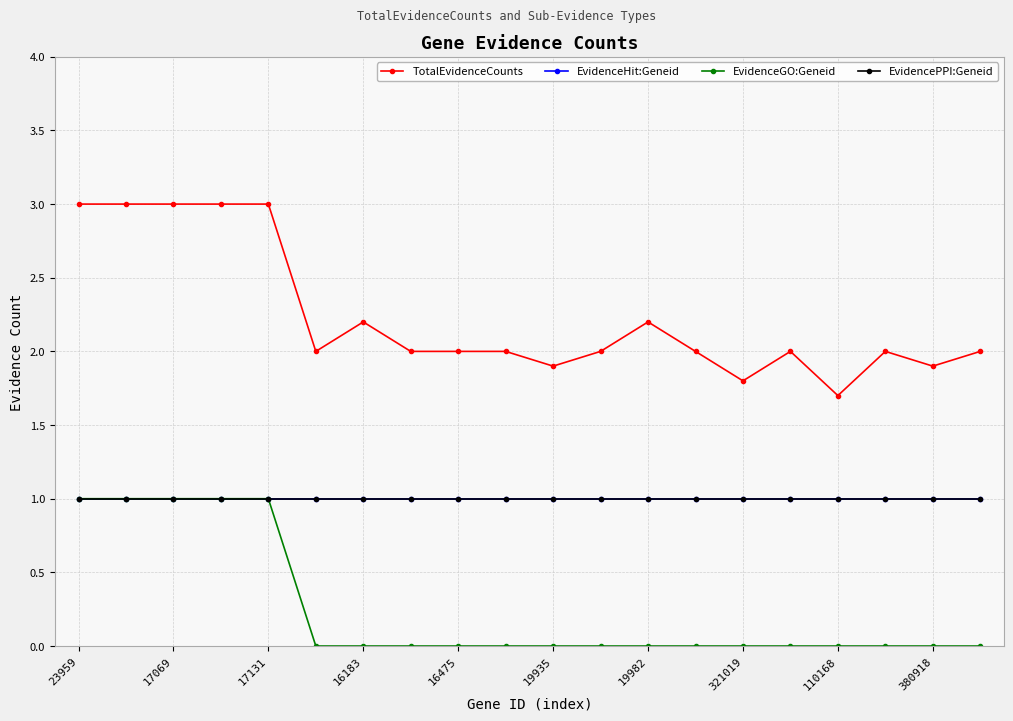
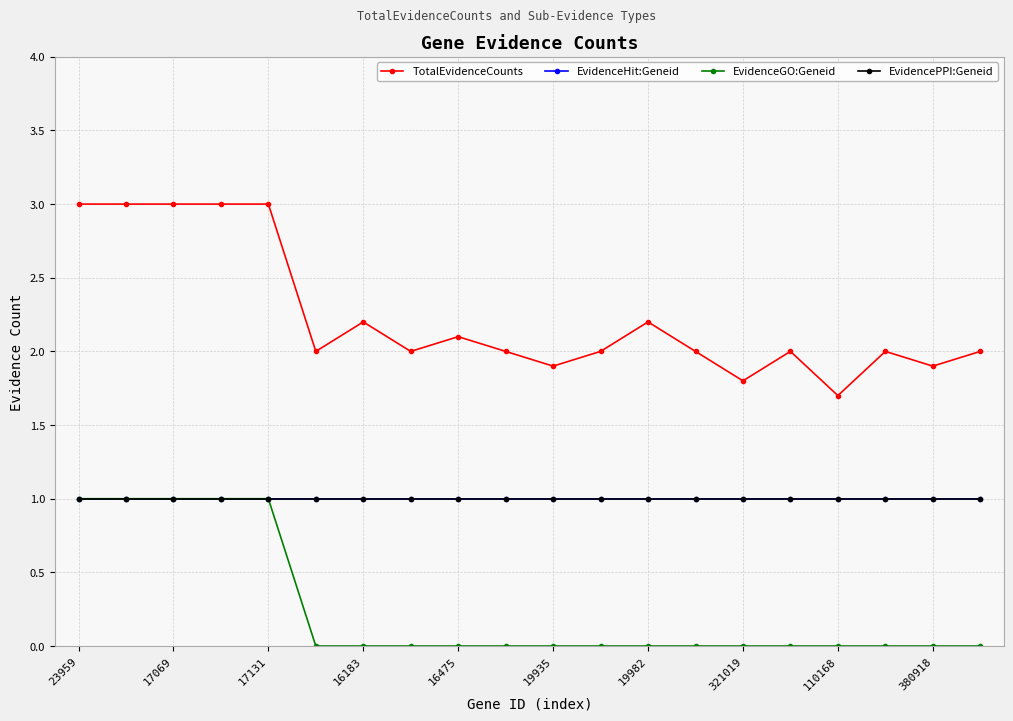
TotalEvidenceCounts, 16475: 2.0 -> 2.1
